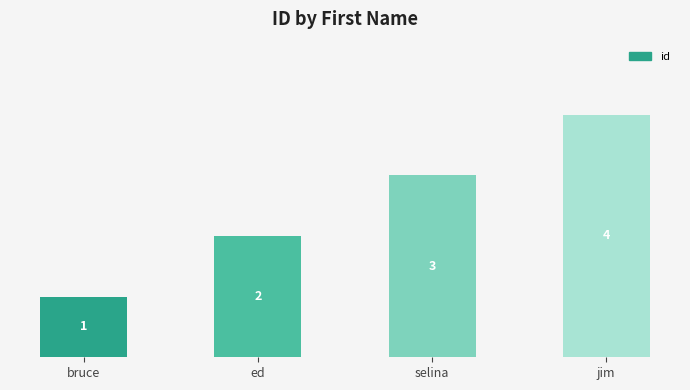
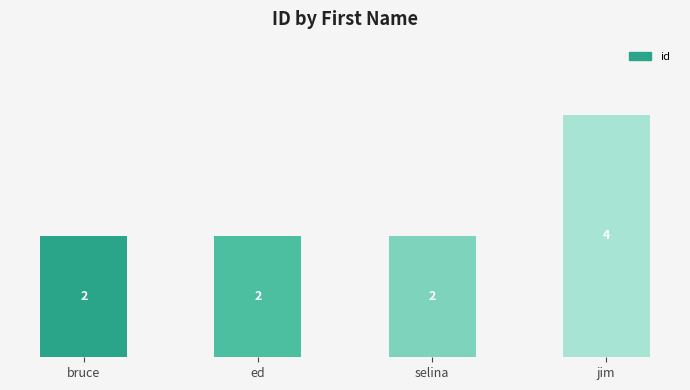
bruce: 1 -> 2
selina: 3 -> 2
